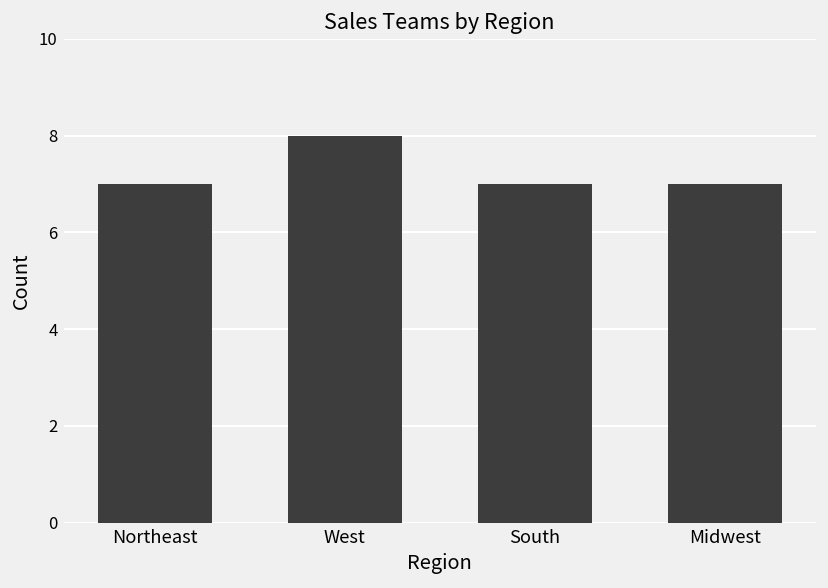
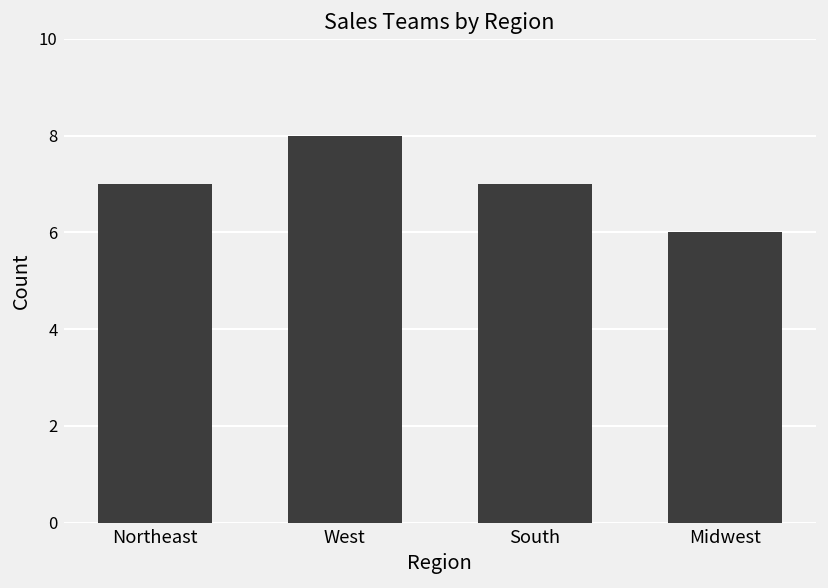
Midwest: 7 -> 6
